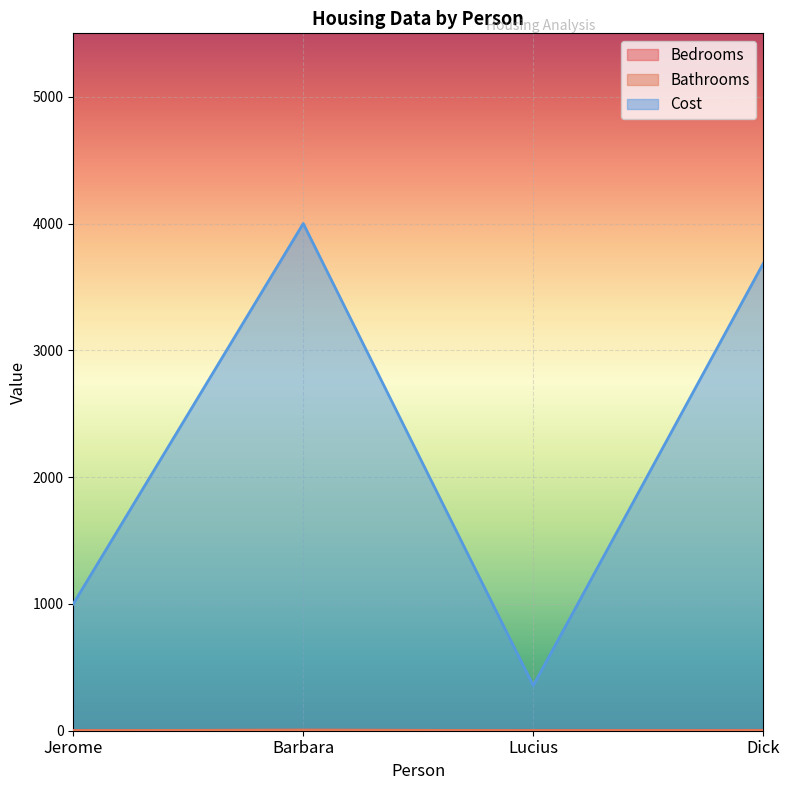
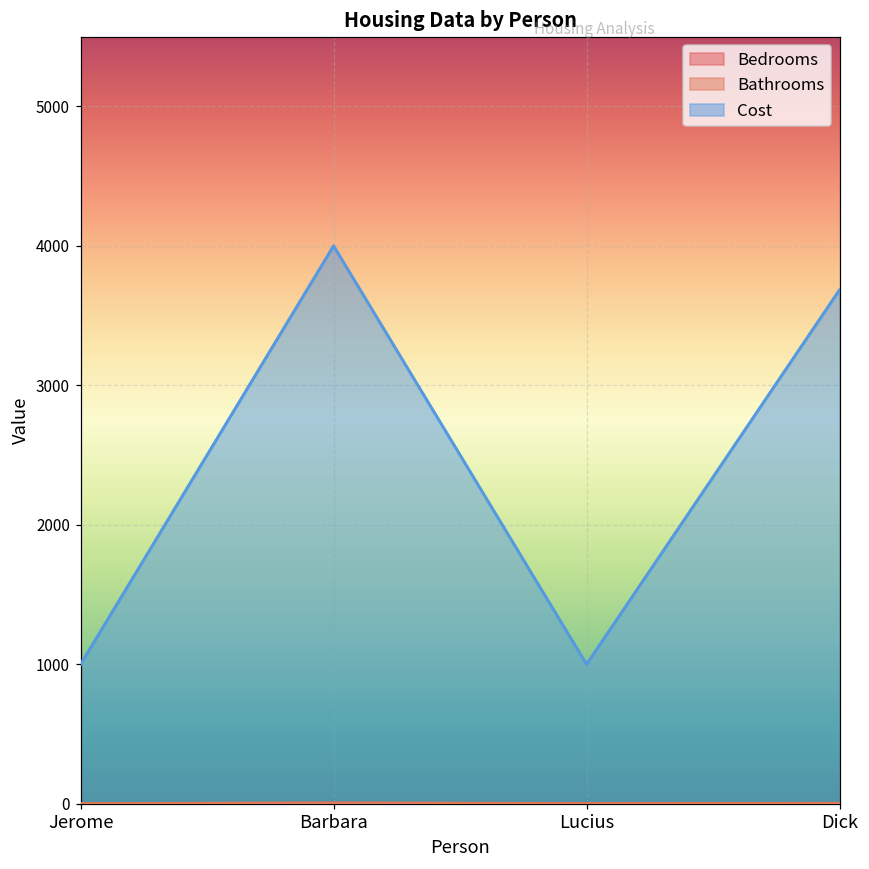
Cost, Lucius: 360 -> 1000
